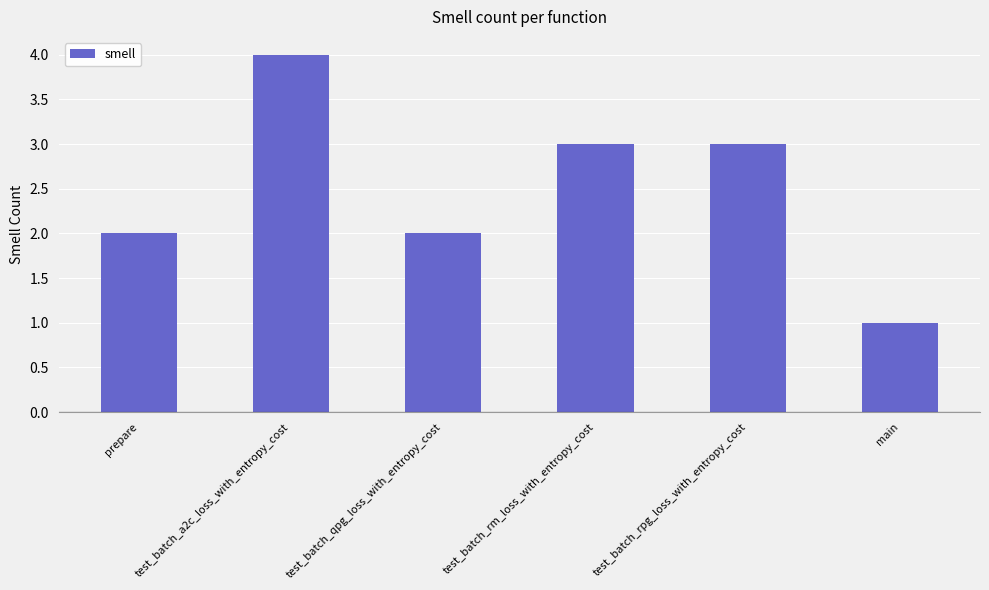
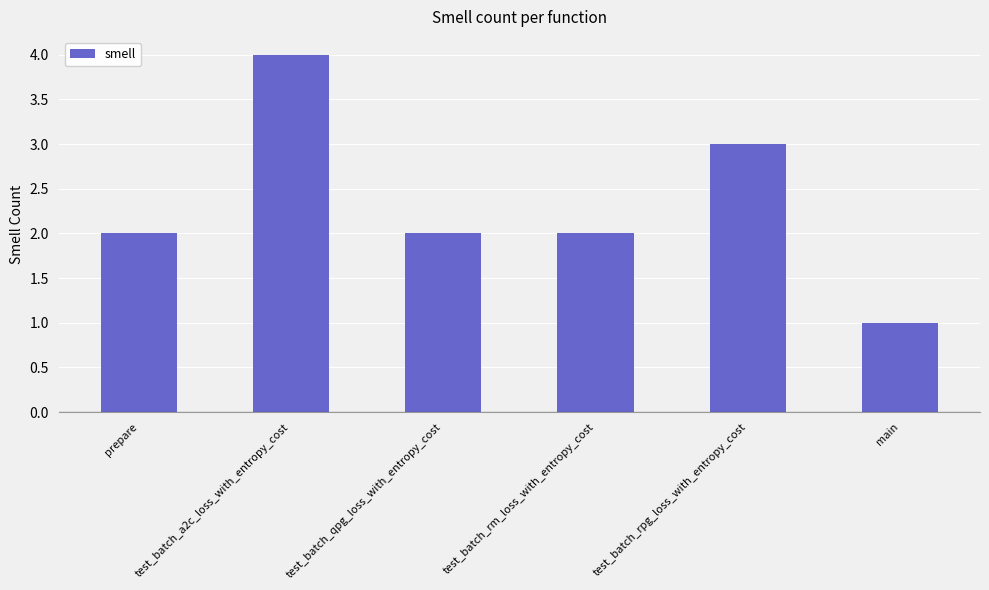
test_batch_rm_loss_with_entropy_cost: 3 -> 2
